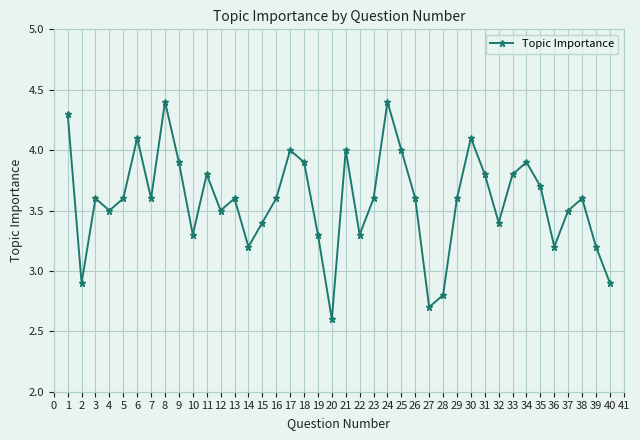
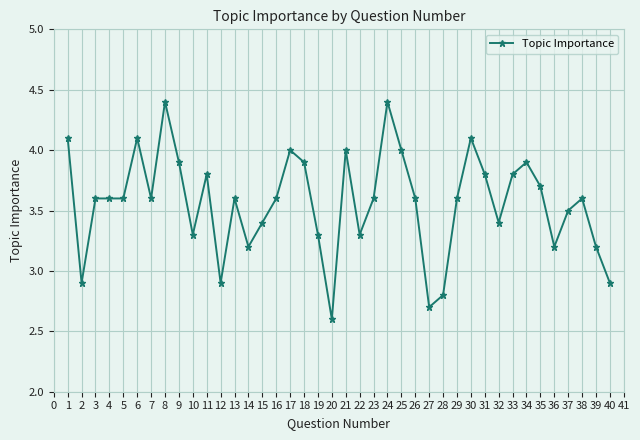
1: 4.3 -> 4.1
4: 3.5 -> 3.6
12: 3.5 -> 2.9
